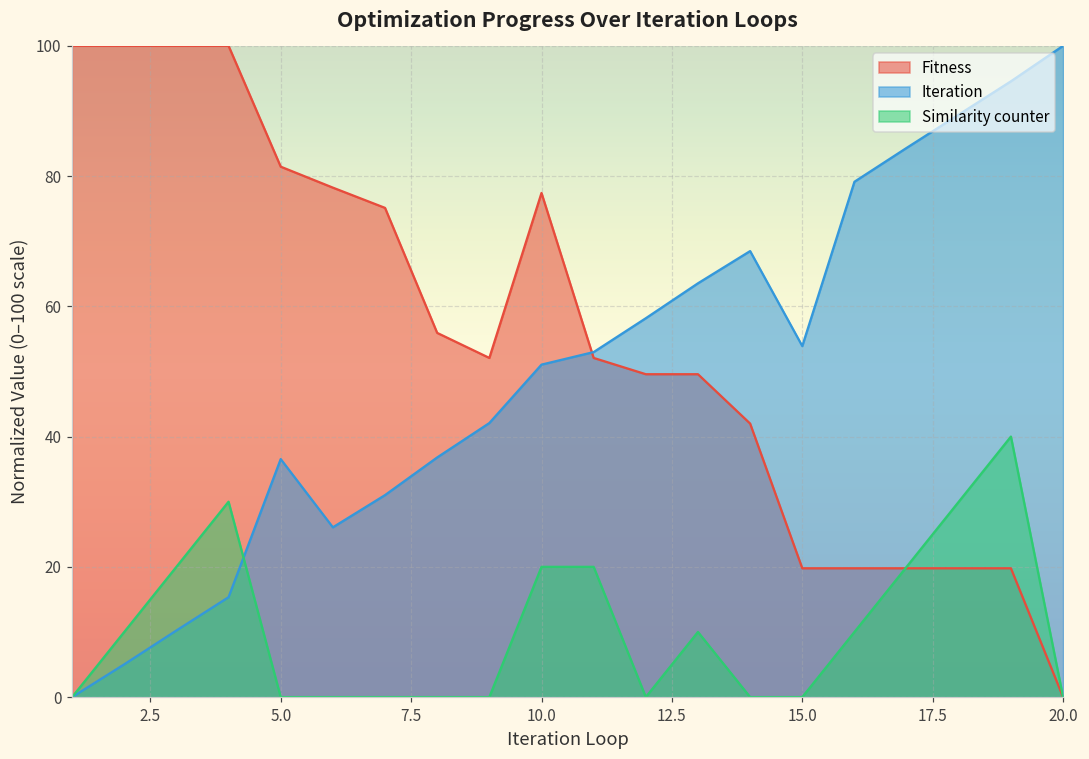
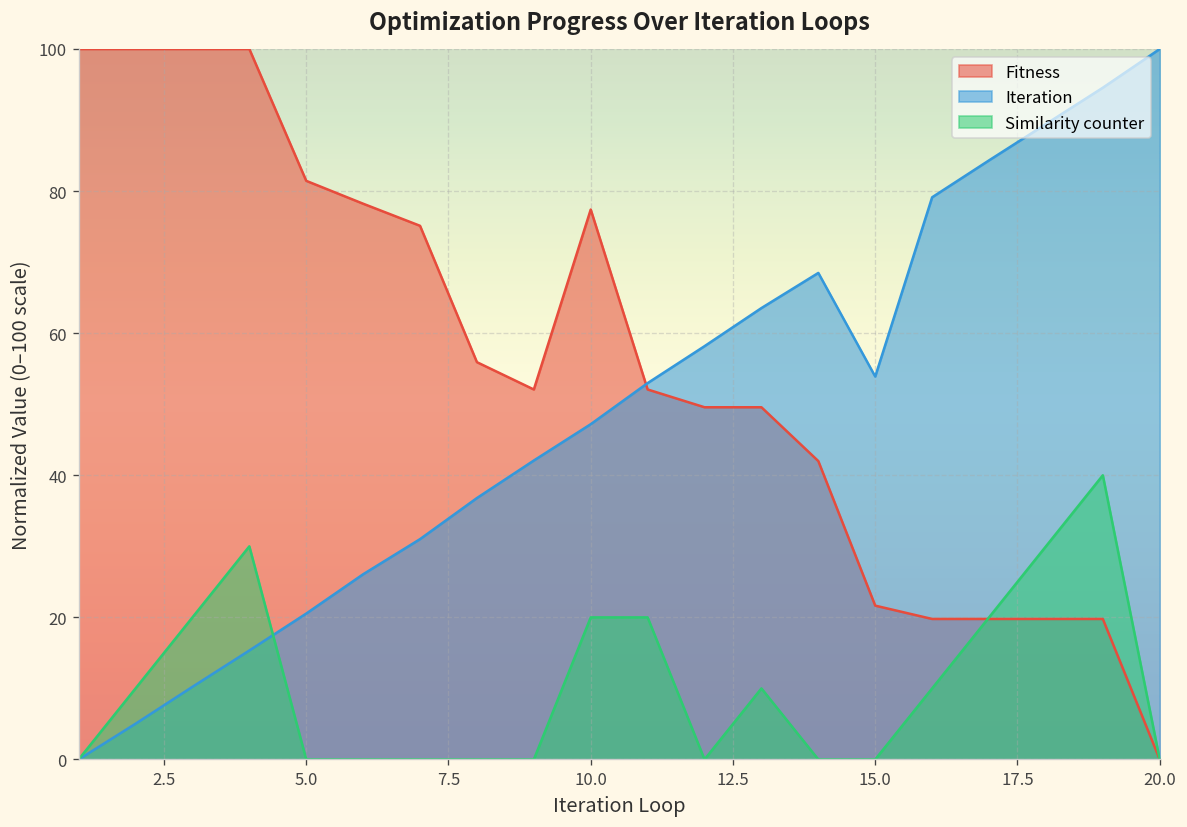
Iteration, 5.0: 37 -> 21
Iteration, 10.0: 51 -> 47
Fitness, 15.0: 20 -> 22
